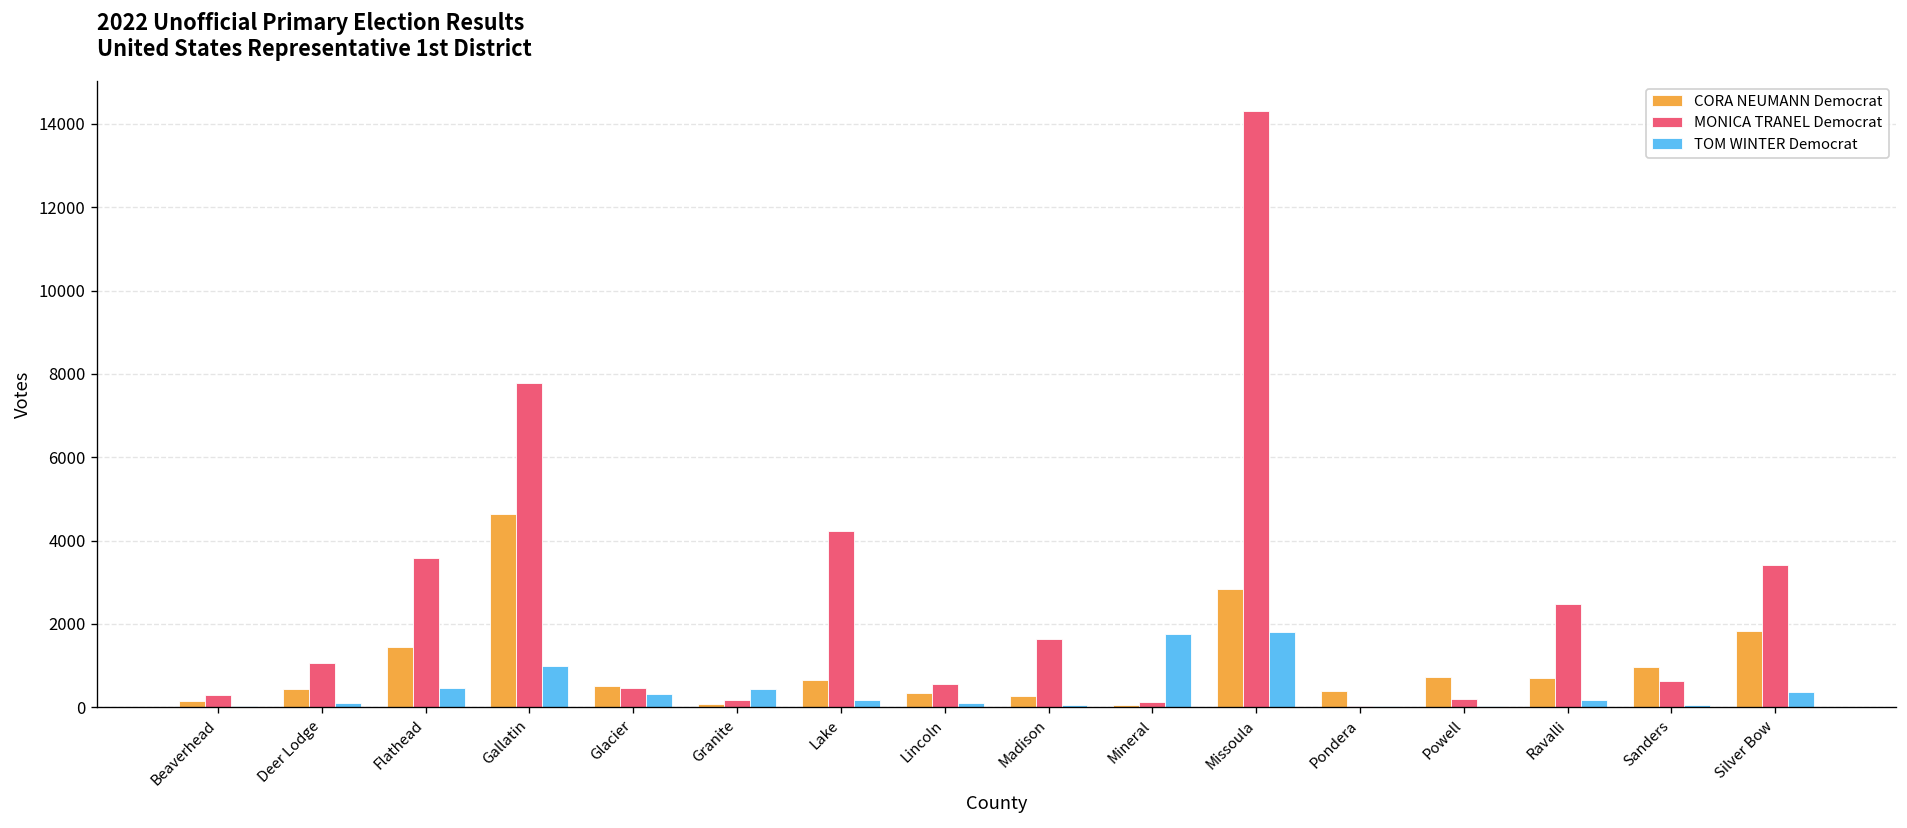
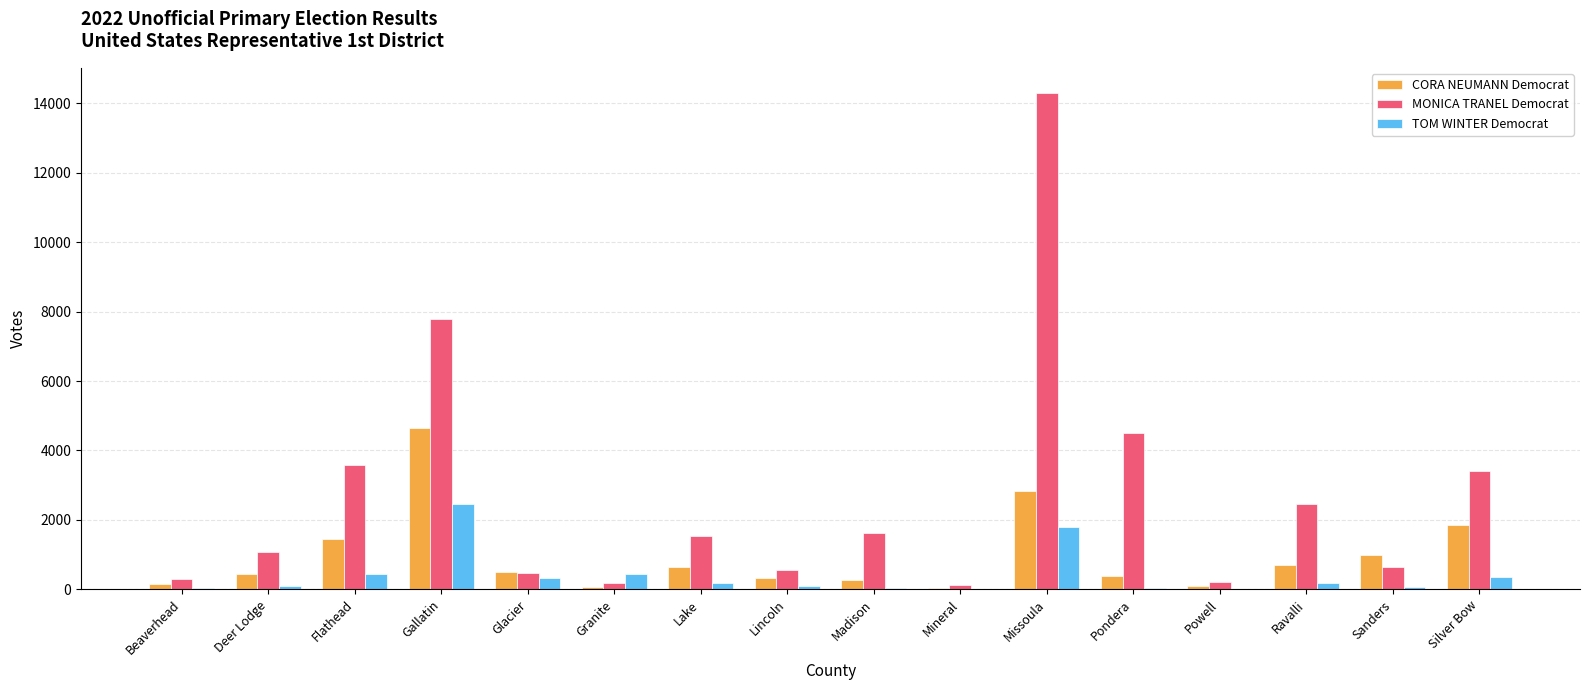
TOM WINTER Democrat, Gallatin: 1000 -> 2500
MONICA TRANEL Democrat, Lake: 4200 -> 1500
TOM WINTER Democrat, Mineral: 1800 -> 0
MONICA TRANEL Democrat, Pondera: 0 -> 4500
CORA NEUMANN Democrat, Powell: 700 -> 100
